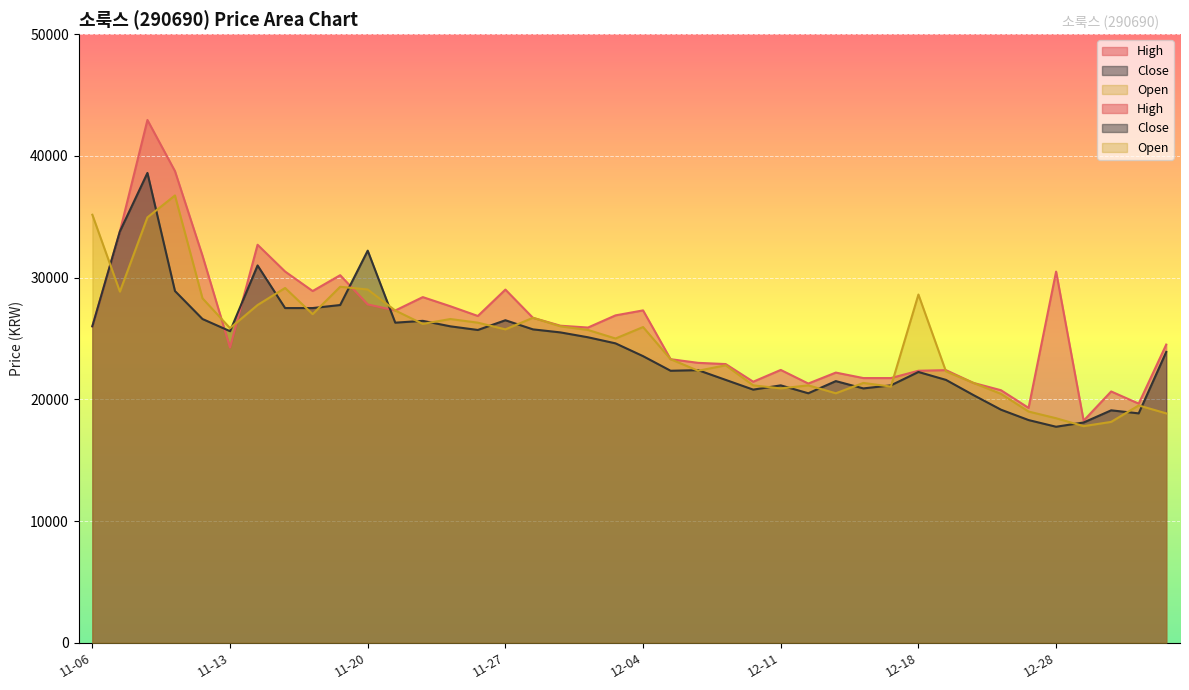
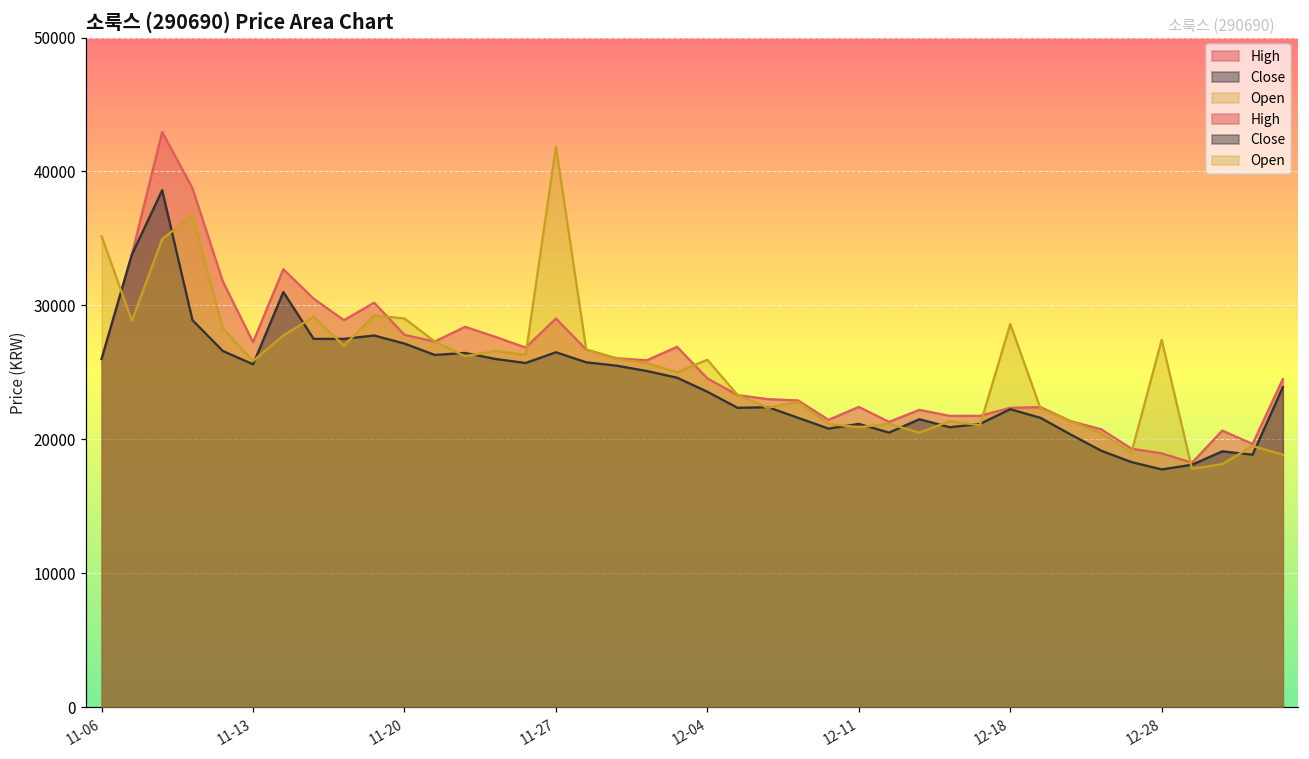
High, 11-13: 24300 -> 27300
Close, 11-20: 32200 -> 27200
Open, 11-27: 25800 -> 41800
High, 12-04: 27300 -> 24600
High, 12-28: 30500 -> 19000
Open, 12-28: 18500 -> 27400
